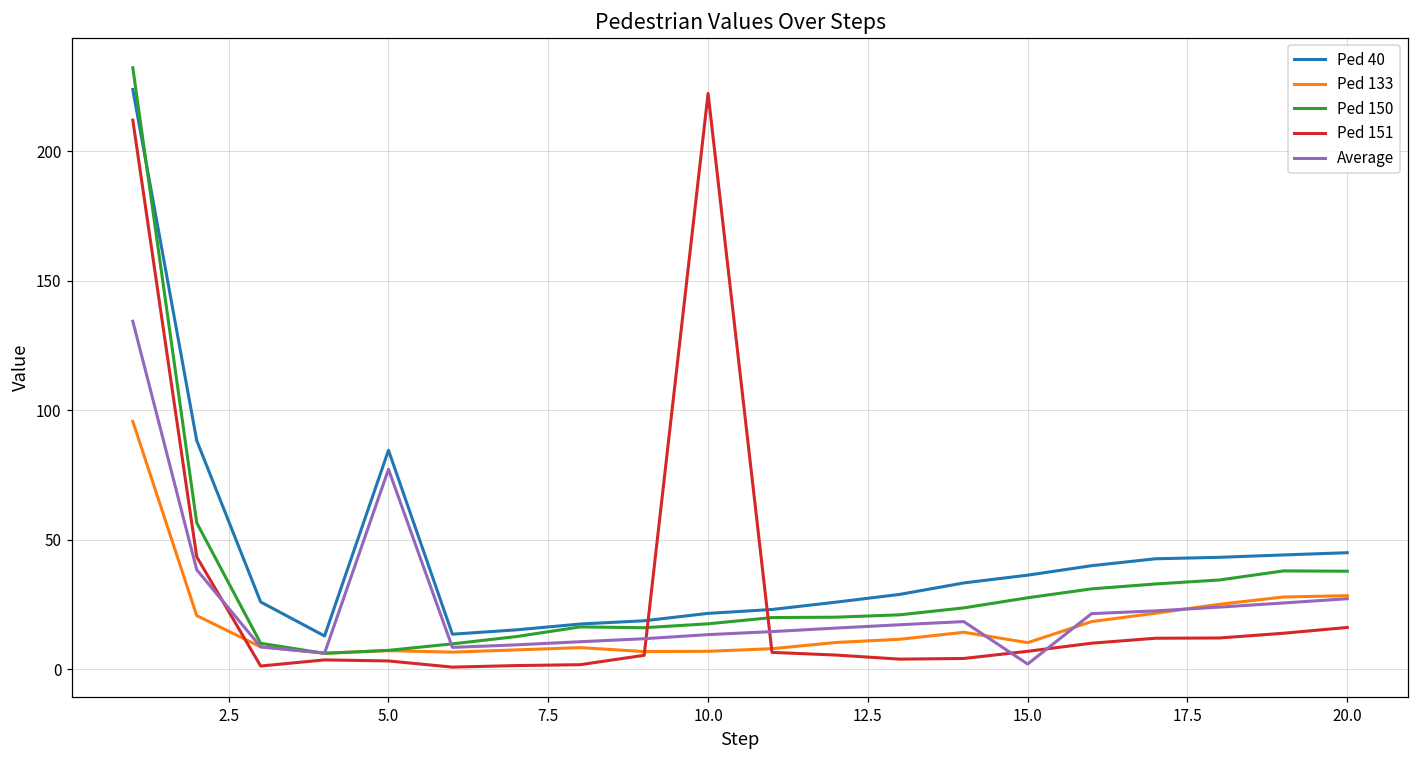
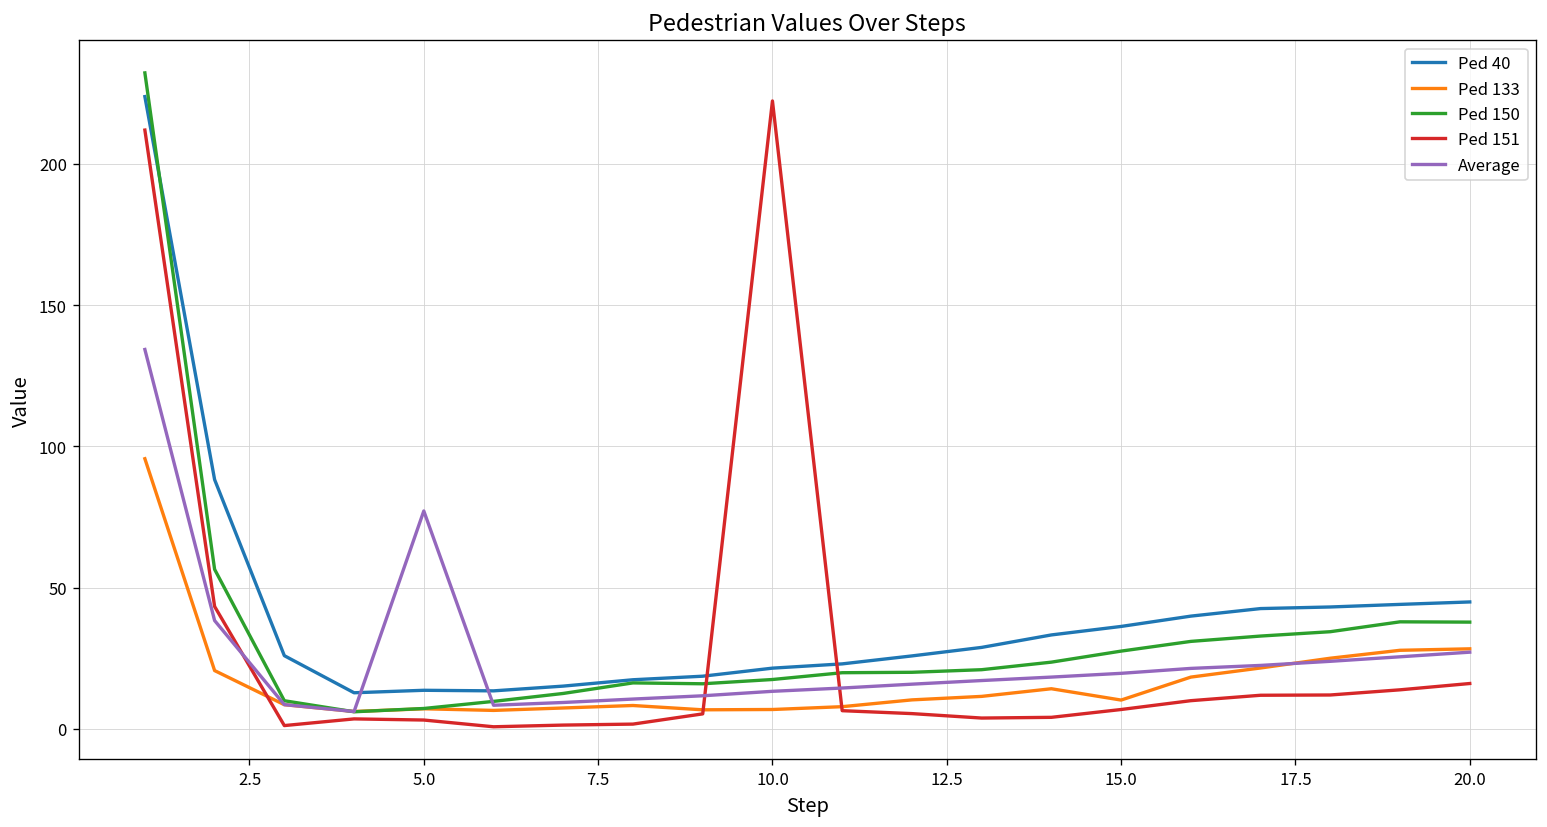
Ped 40, 5.0: 85 -> 14
Average, 15.0: 2 -> 20
